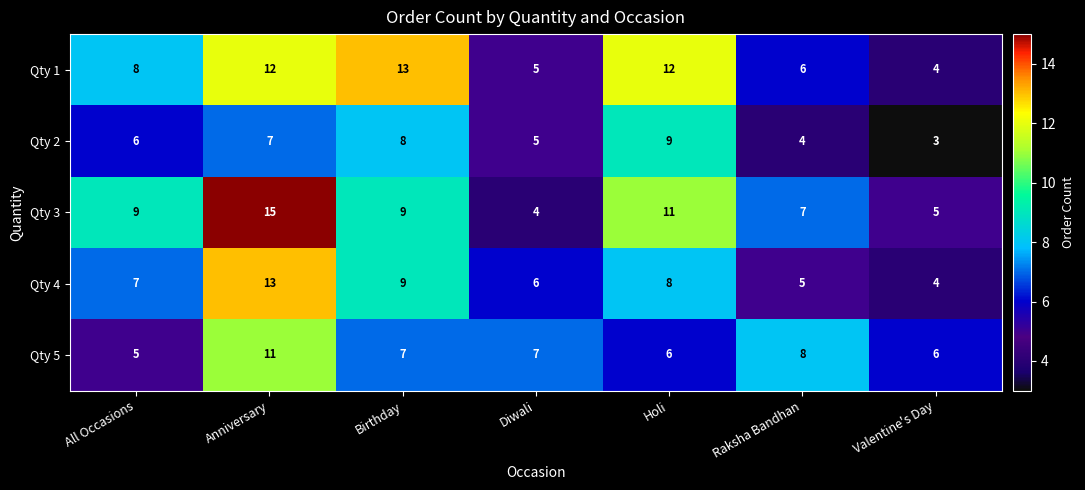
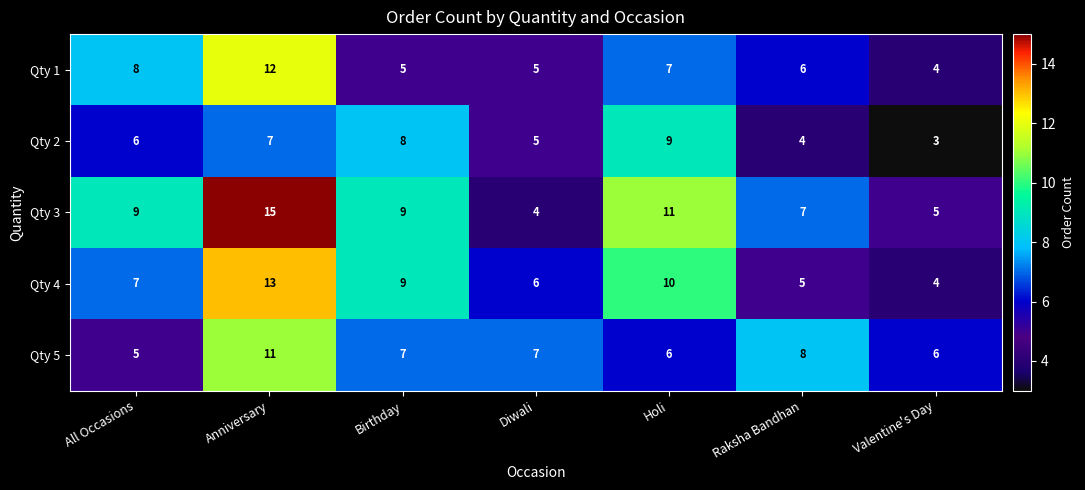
Qty 1, Birthday: 13 -> 5
Qty 1, Holi: 12 -> 7
Qty 4, Holi: 8 -> 10
